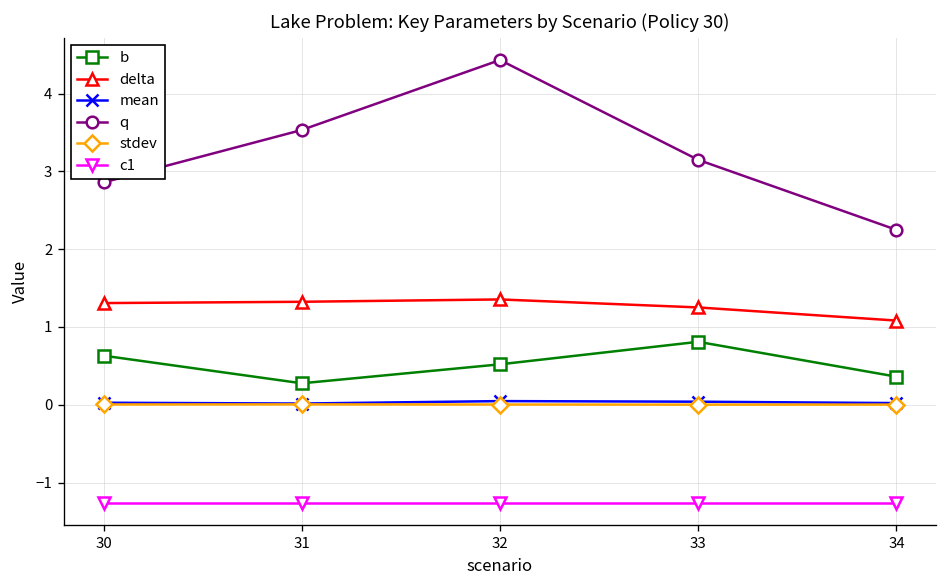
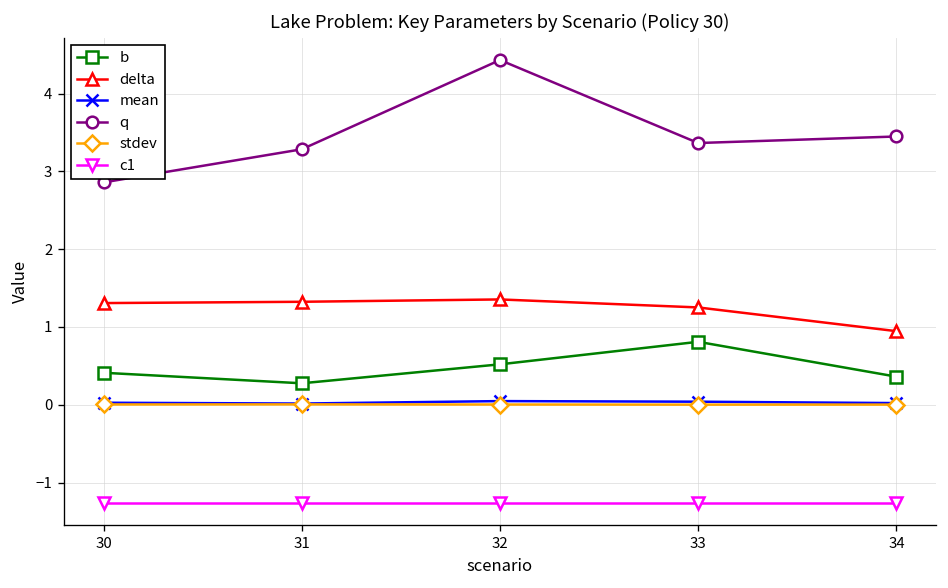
b, 30: 0.6 -> 0.4
q, 31: 3.5 -> 3.3
q, 33: 3.1 -> 3.4
delta, 34: 1.1 -> 0.9
q, 34: 2.2 -> 3.4
